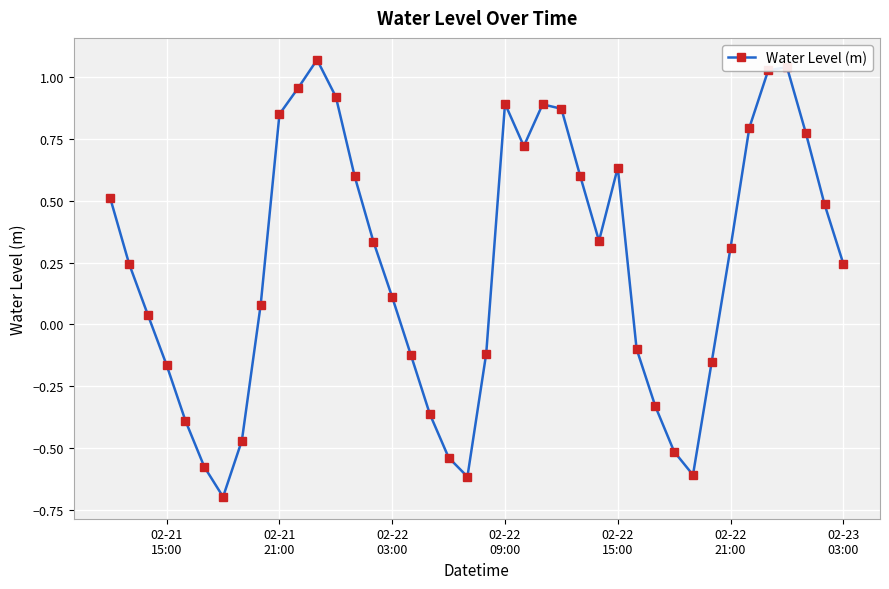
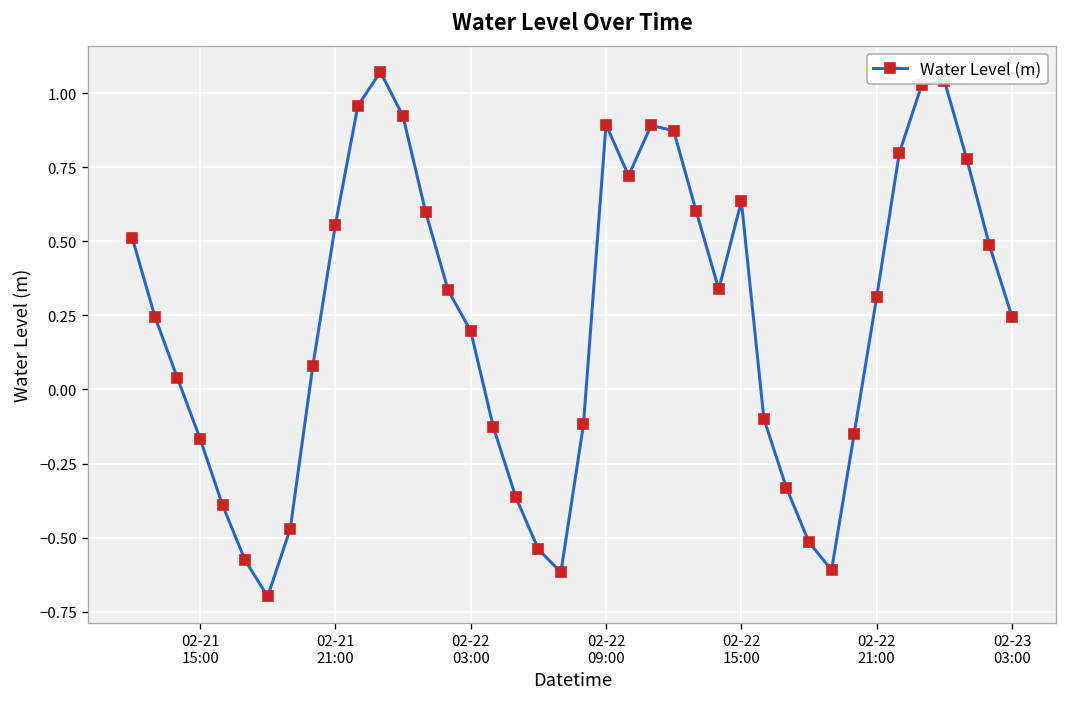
02-21 21:00: 0.85 -> 0.55
02-22 03:00: 0.11 -> 0.20
